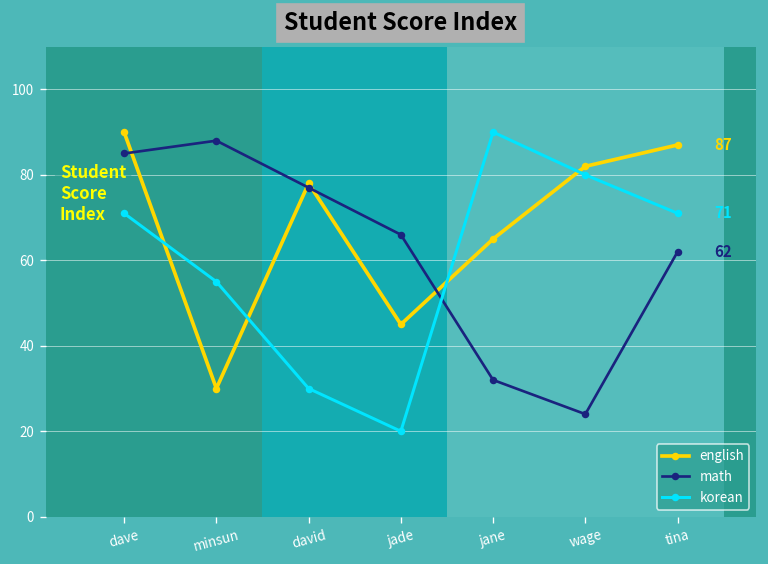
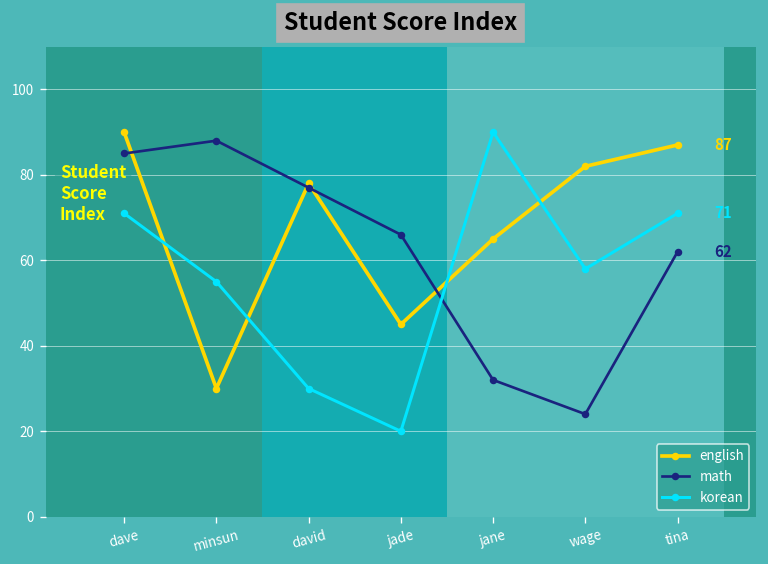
korean, wage: 80 -> 58
